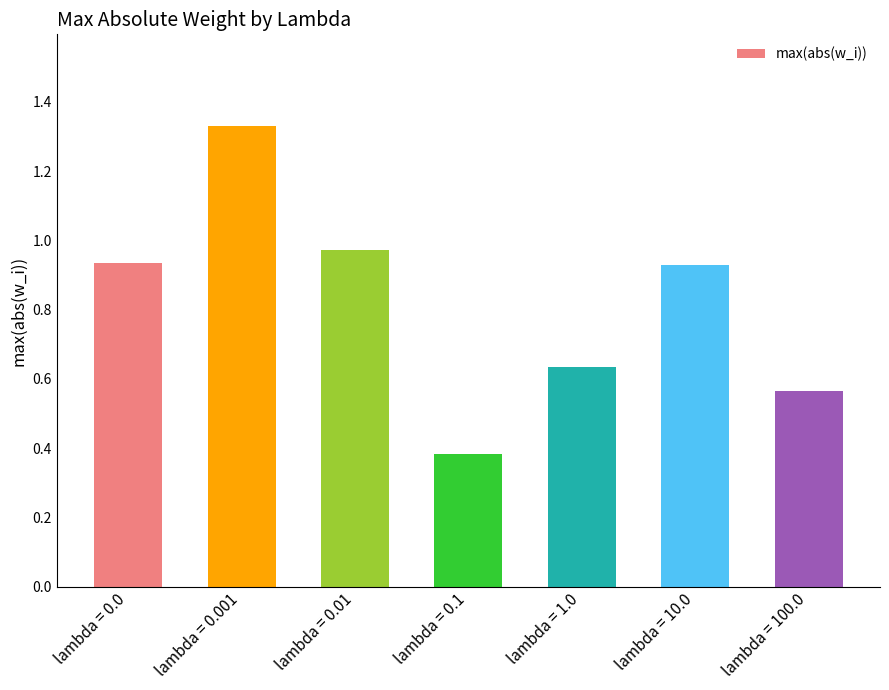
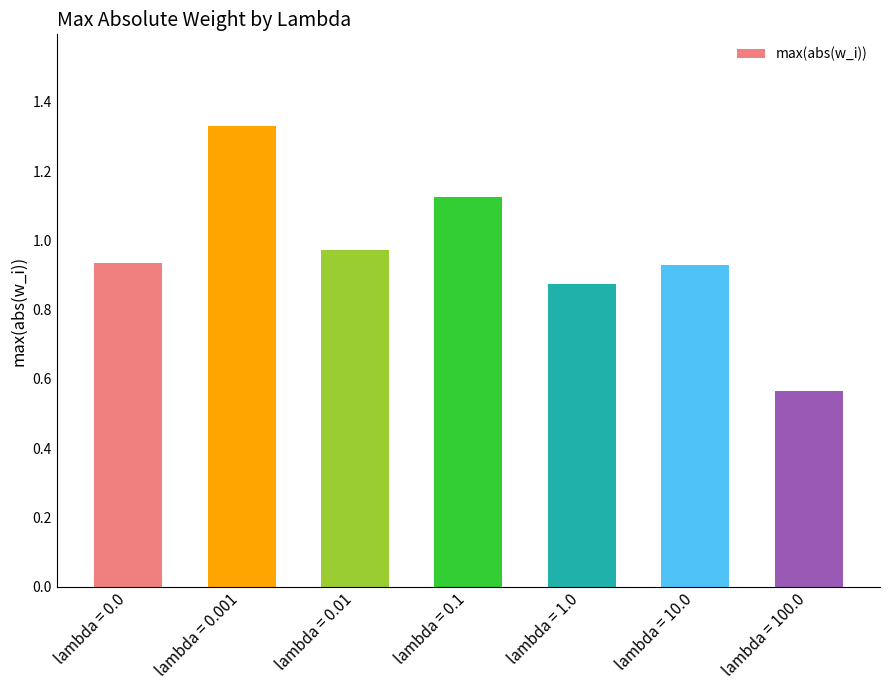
lambda = 0.1: 0.38 -> 1.12
lambda = 1.0: 0.63 -> 0.87
